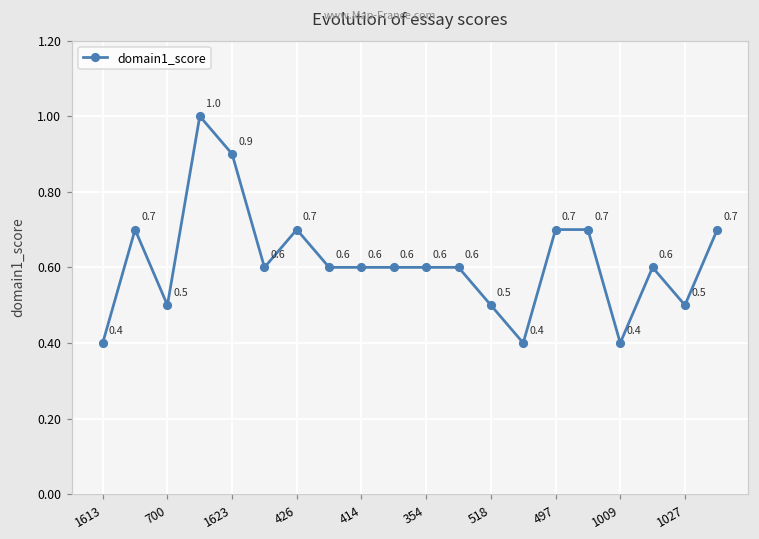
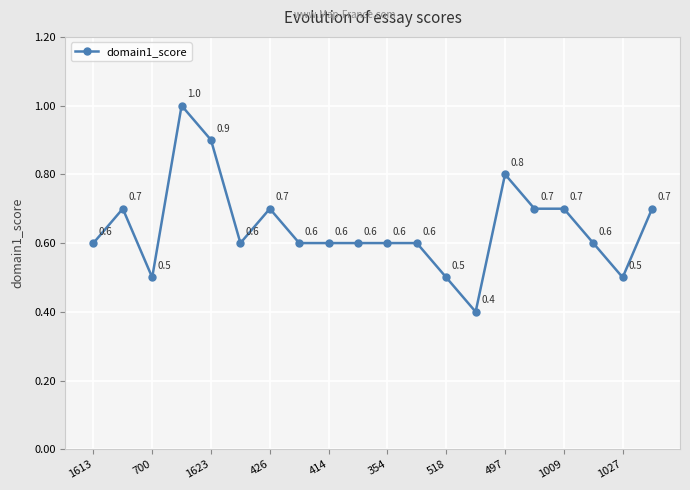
1613: 0.4 -> 0.6
497: 0.7 -> 0.8
1009: 0.4 -> 0.7
